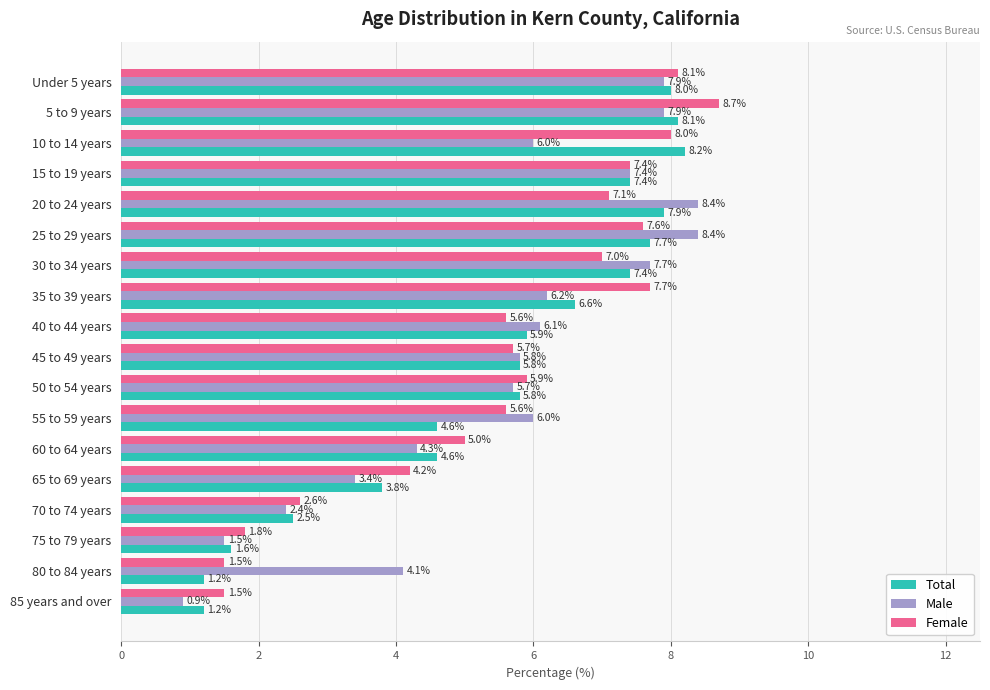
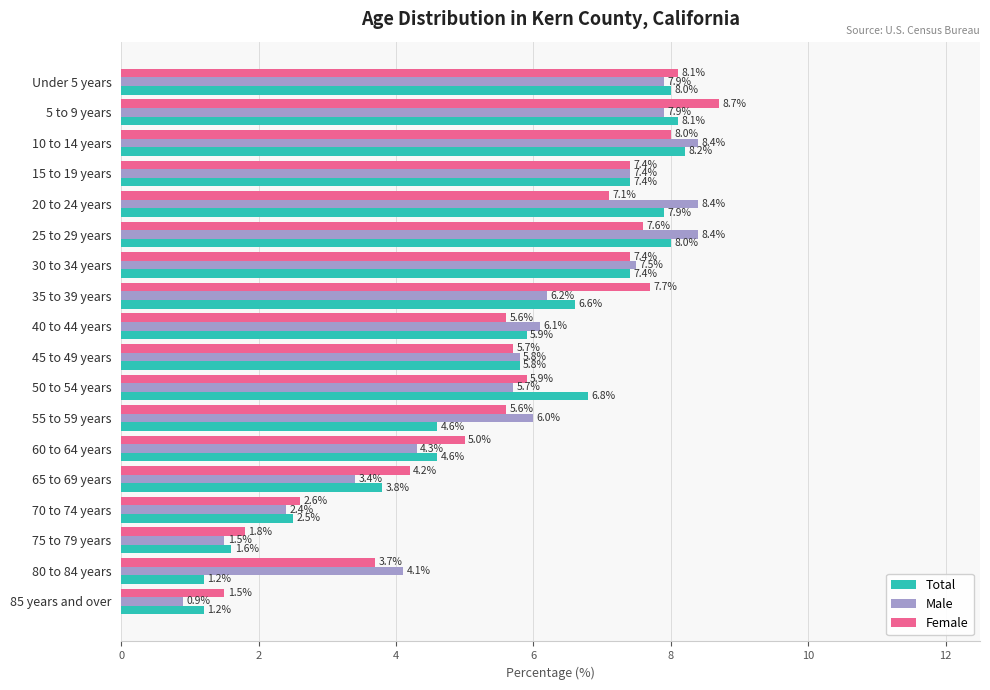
Male, 10 to 14 years: 6.0% -> 8.4%
Total, 25 to 29 years: 7.7% -> 8.0%
Female, 30 to 34 years: 7.0% -> 7.4%
Male, 30 to 34 years: 7.7% -> 7.5%
Total, 50 to 54 years: 5.8% -> 6.8%
Female, 80 to 84 years: 1.5% -> 3.7%
